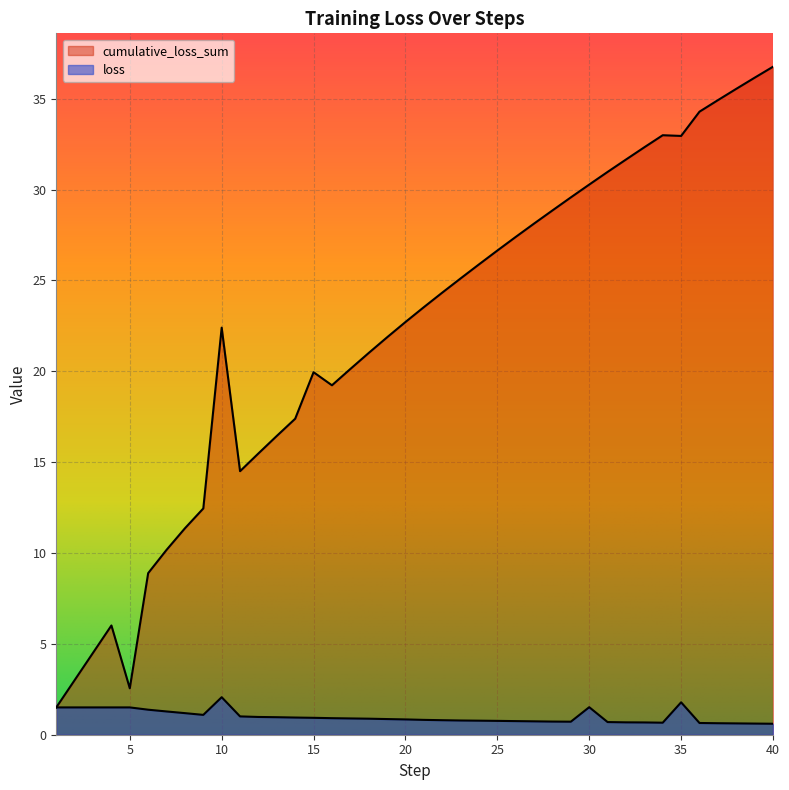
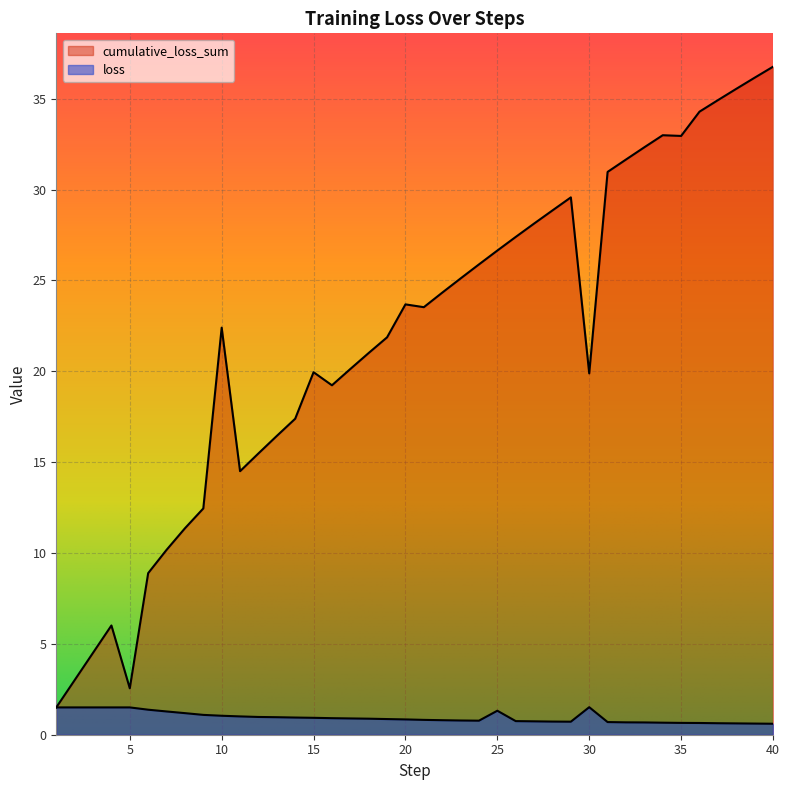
loss, 10: 2.1 -> 1.0
cumulative_loss_sum, 20: 22.7 -> 23.7
loss, 25: 0.8 -> 1.3
cumulative_loss_sum, 30: 30.3 -> 19.9
loss, 35: 1.8 -> 0.7
